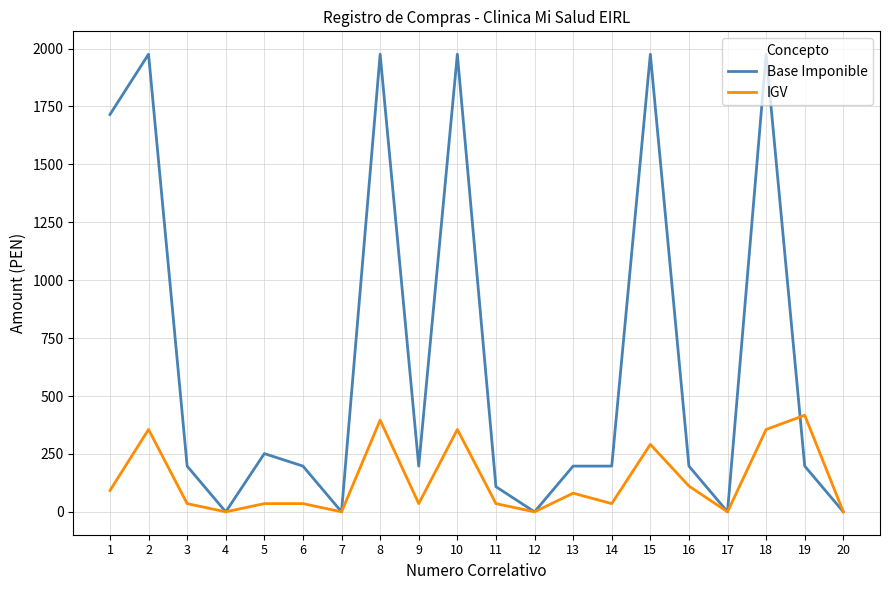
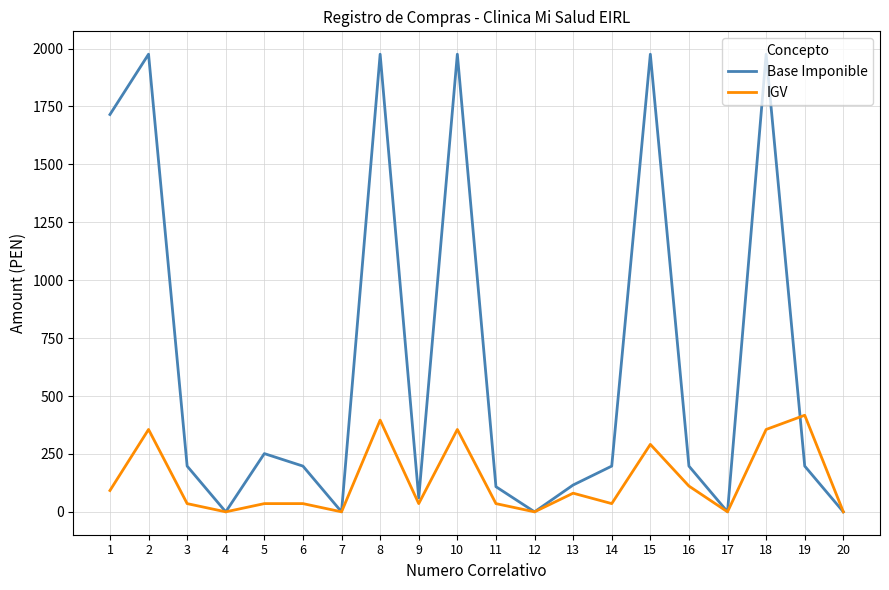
Base Imponible, 9: 200 -> 60
Base Imponible, 13: 200 -> 120
